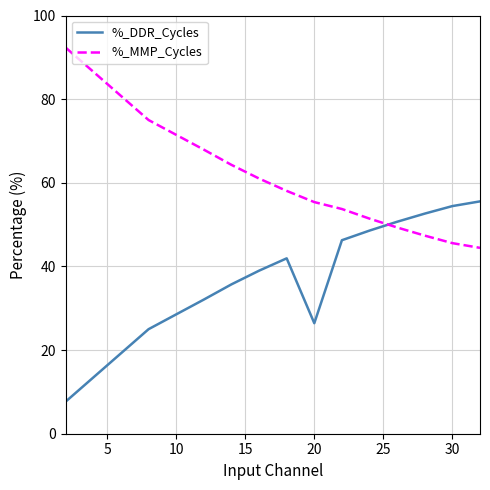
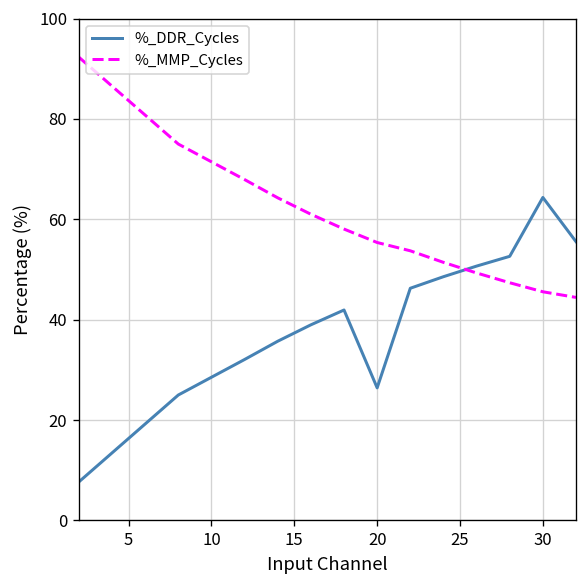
%_DDR_Cycles, 30: 54 -> 64
